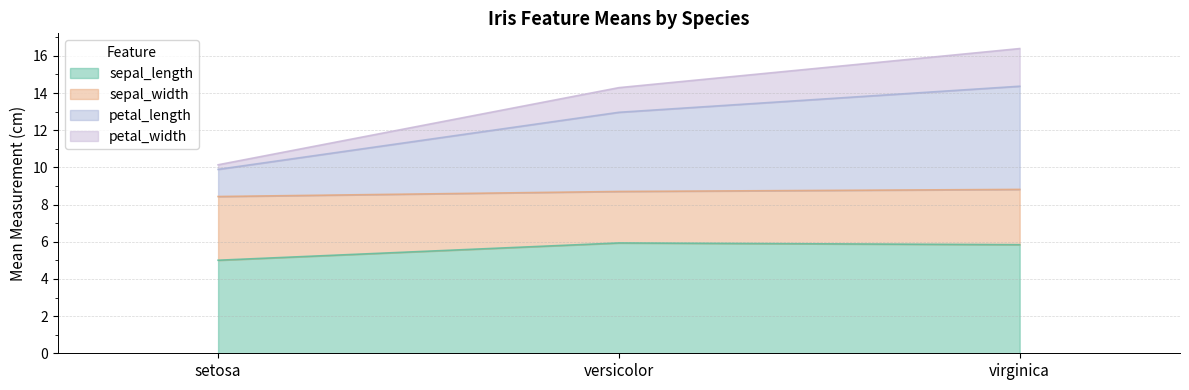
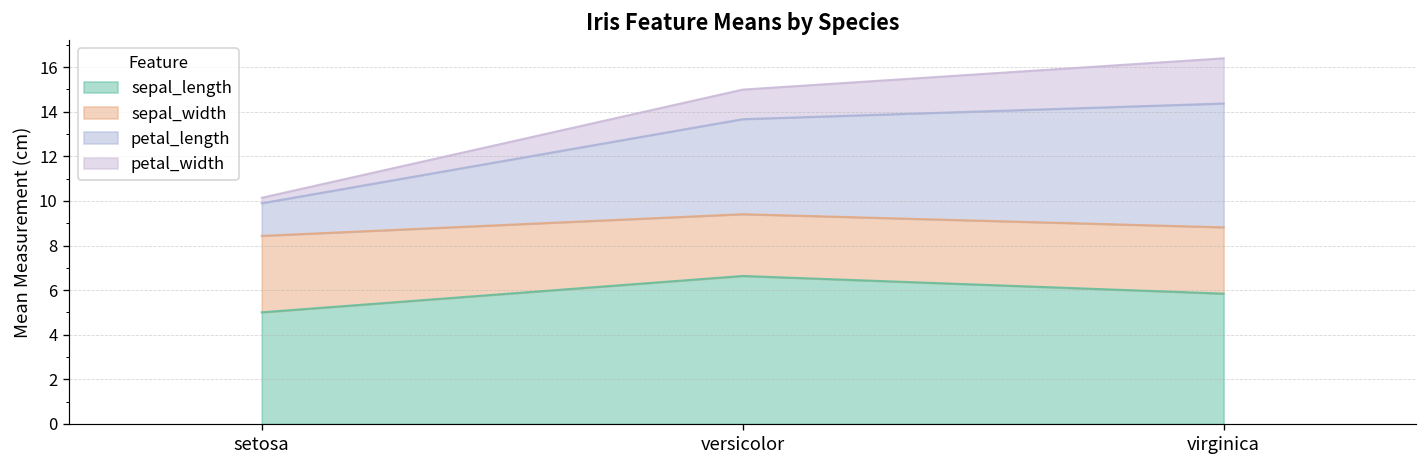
sepal_length, versicolor: 5.9 -> 6.6
